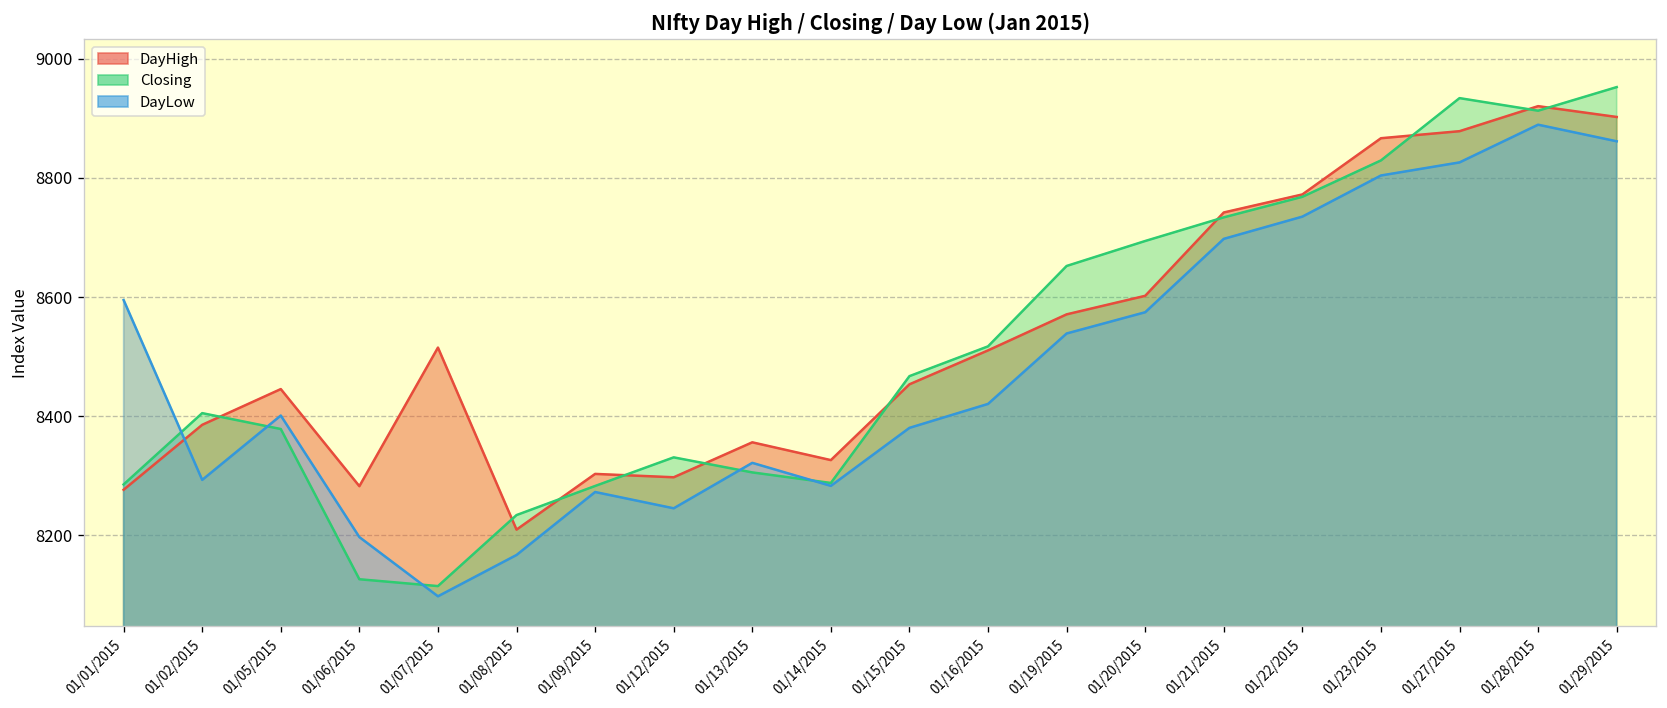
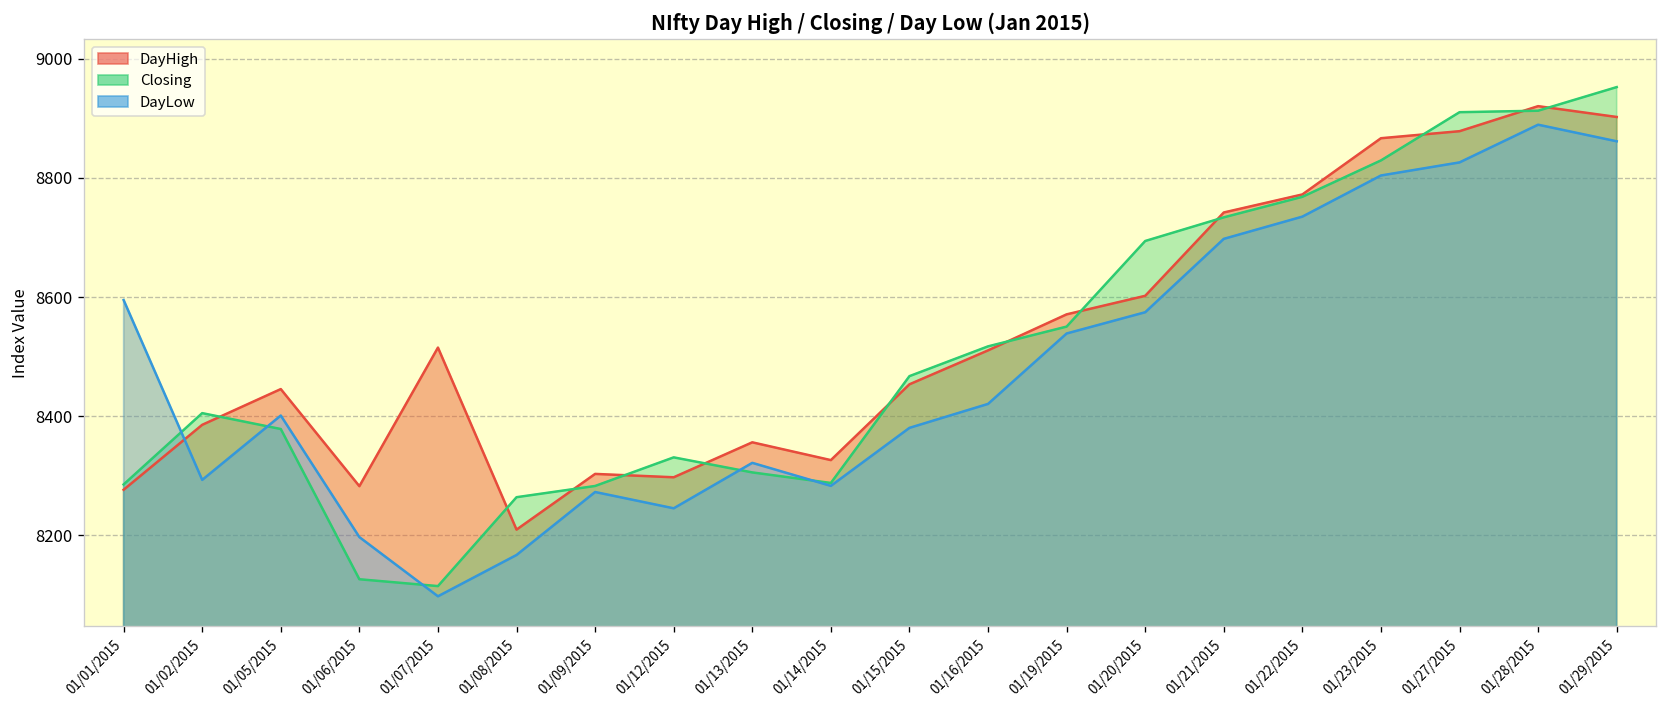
Closing, 01/08/2015: 8230 -> 8260
Closing, 01/19/2015: 8650 -> 8550
Closing, 01/27/2015: 8930 -> 8910
